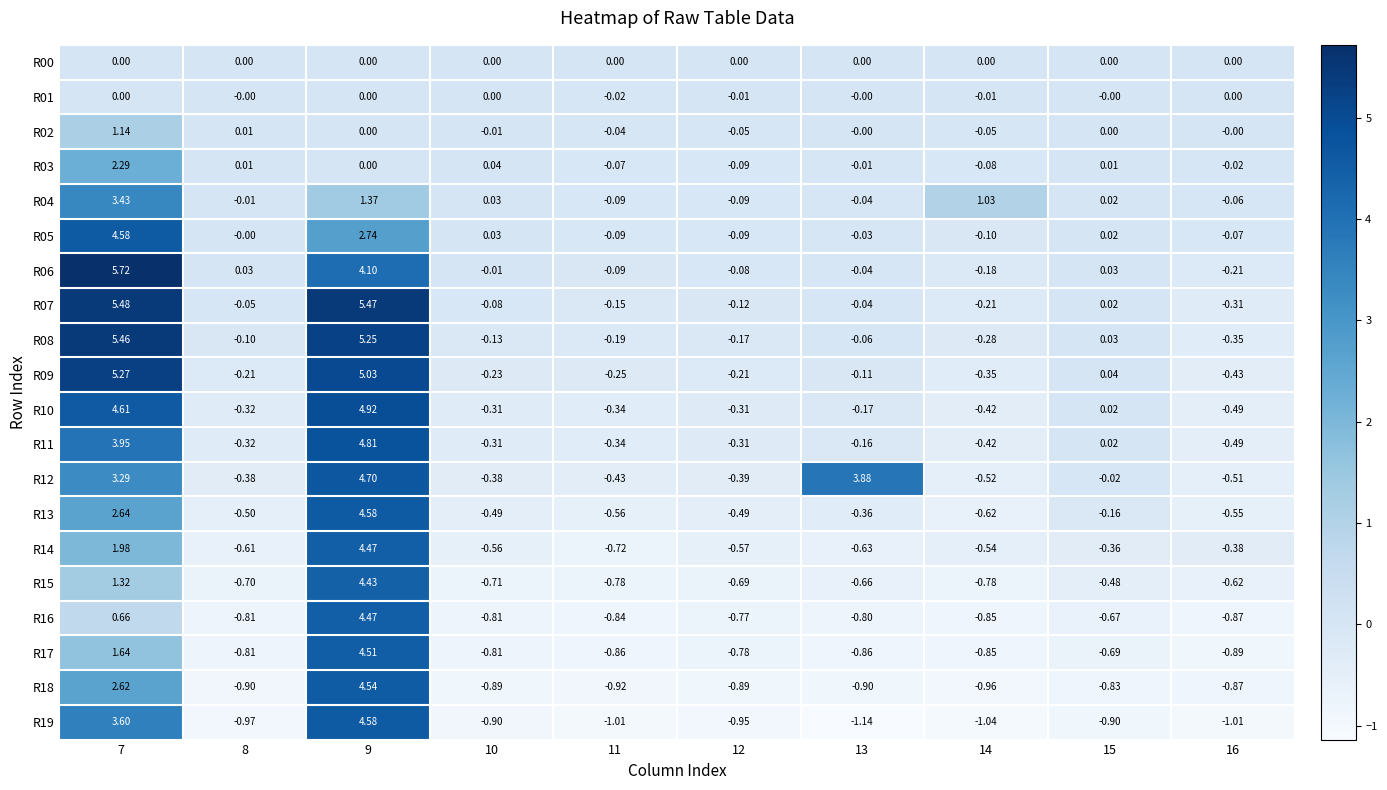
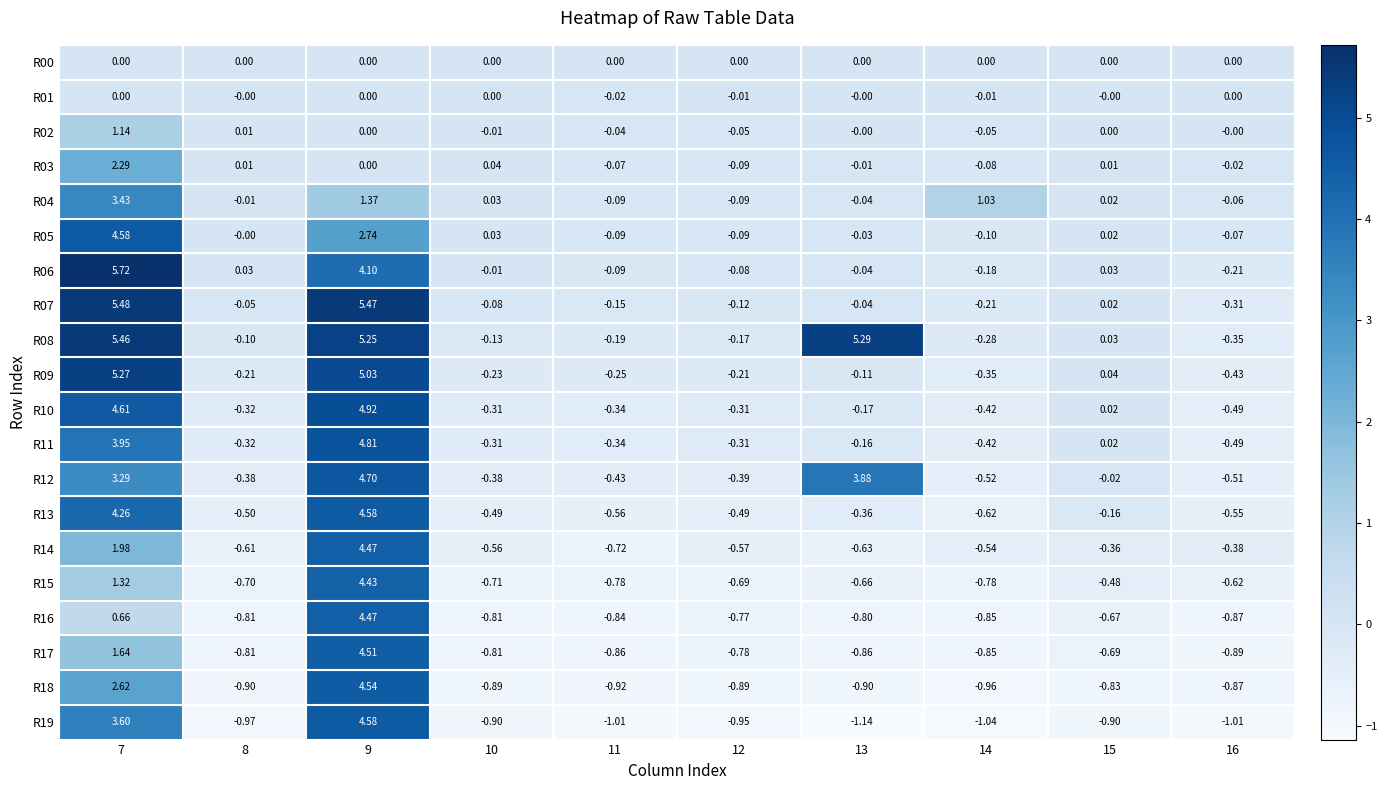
R08, 13: -0.06 -> 5.29
R13, 7: 2.64 -> 4.26
